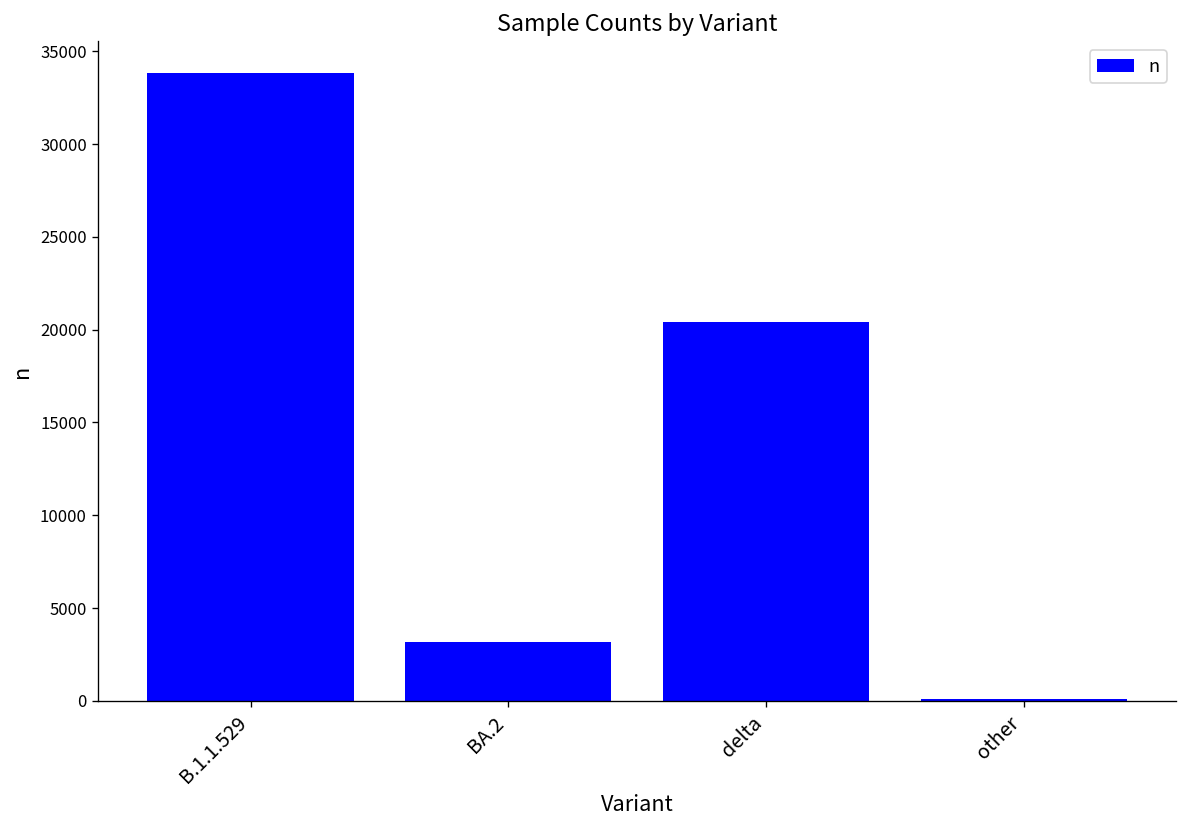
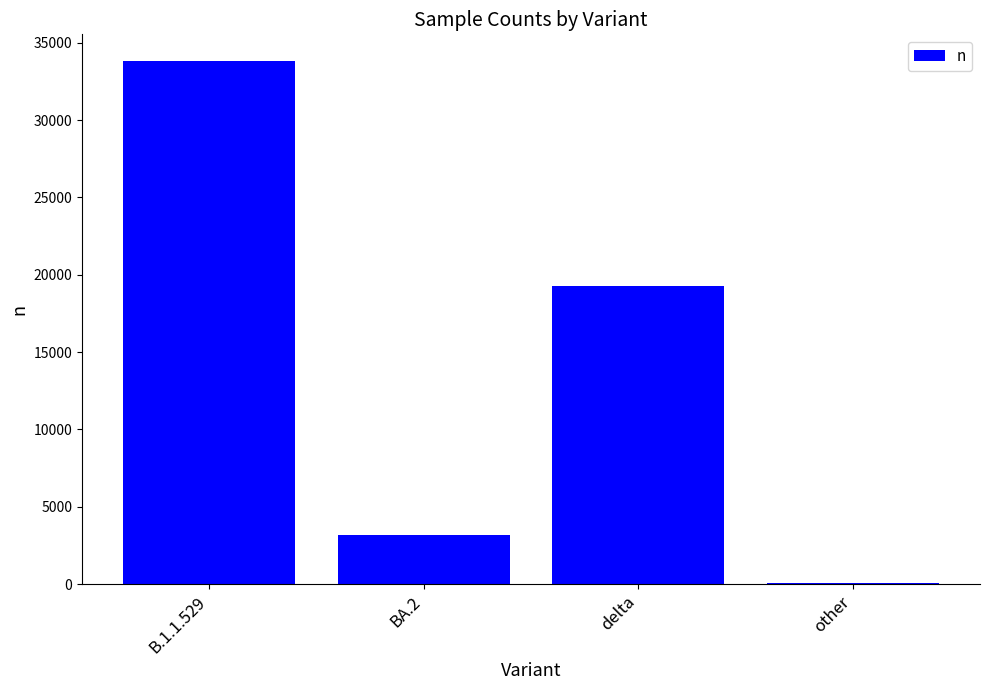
delta: 20400 -> 19300
